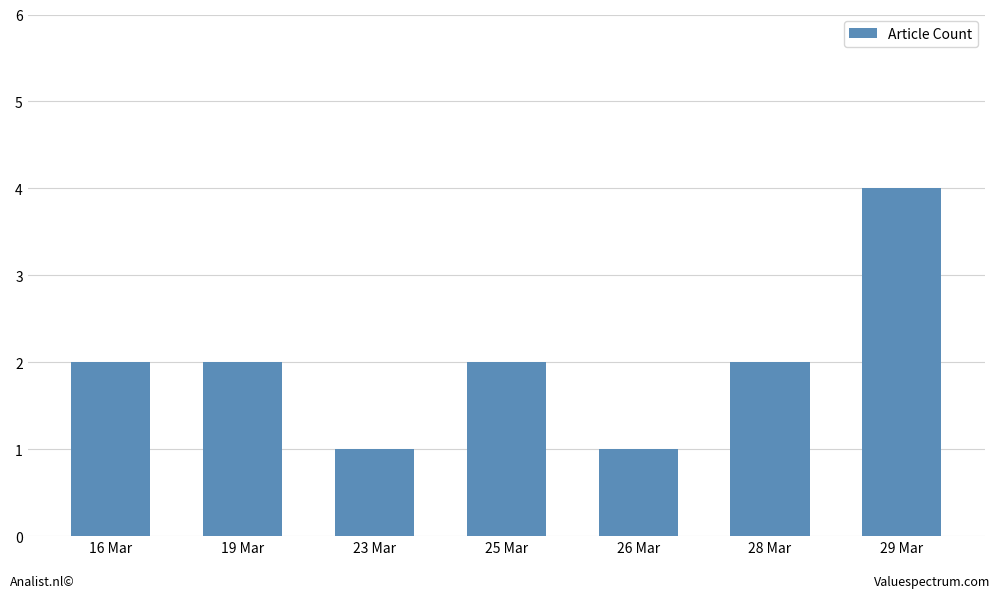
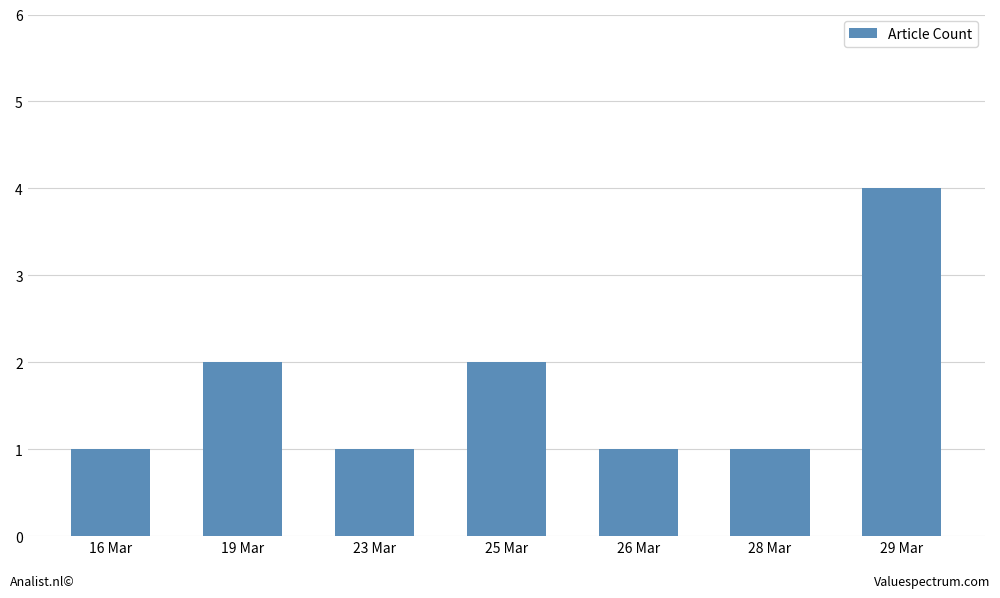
16 Mar: 2 -> 1
28 Mar: 2 -> 1
